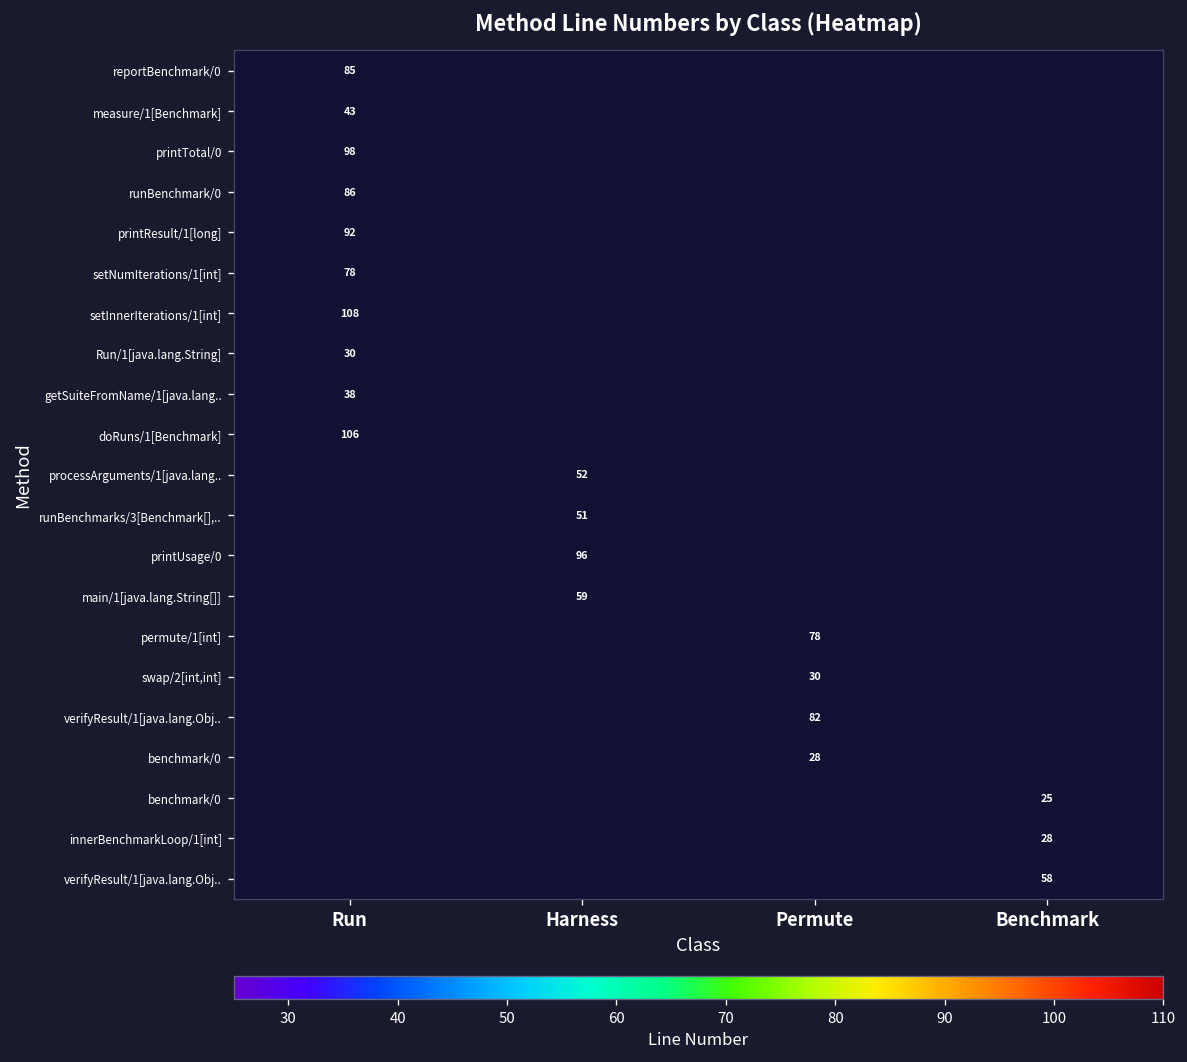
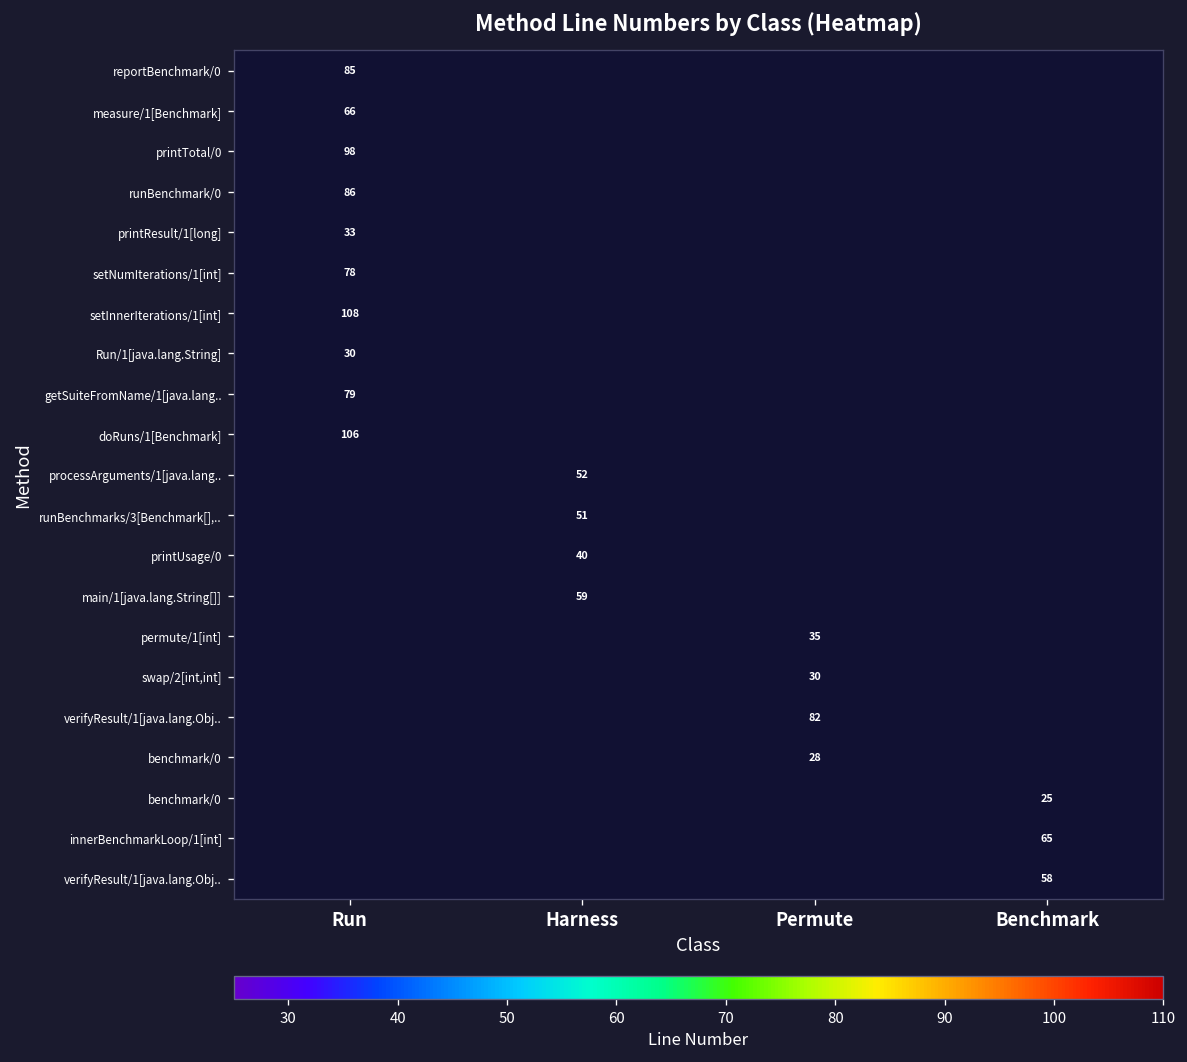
measure/1[Benchmark], Run: 43 -> 66
printResult/1[long], Run: 92 -> 33
getSuiteFromName/1[java.lang.., Run: 38 -> 79
printUsage/0, Harness: 96 -> 40
permute/1[int], Permute: 78 -> 35
innerBenchmarkLoop/1[int], Benchmark: 28 -> 65
